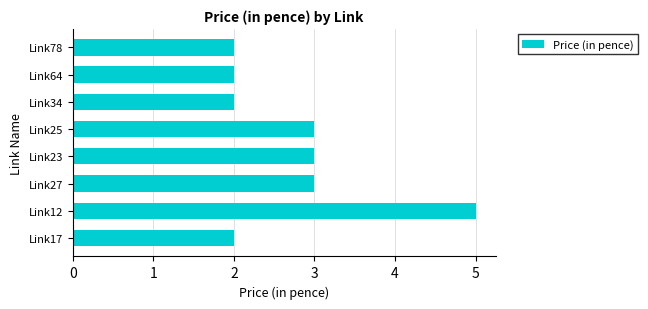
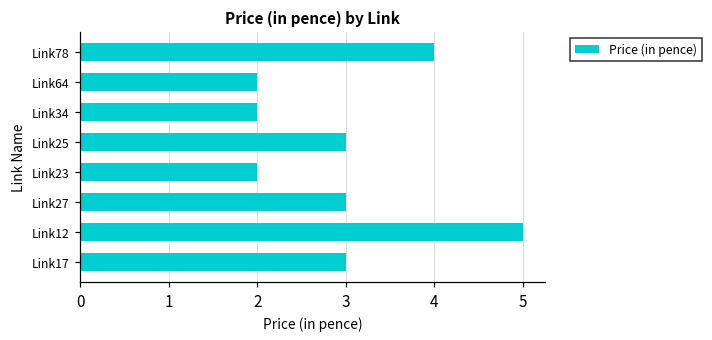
Link78: 2 -> 4
Link23: 3 -> 2
Link17: 2 -> 3
